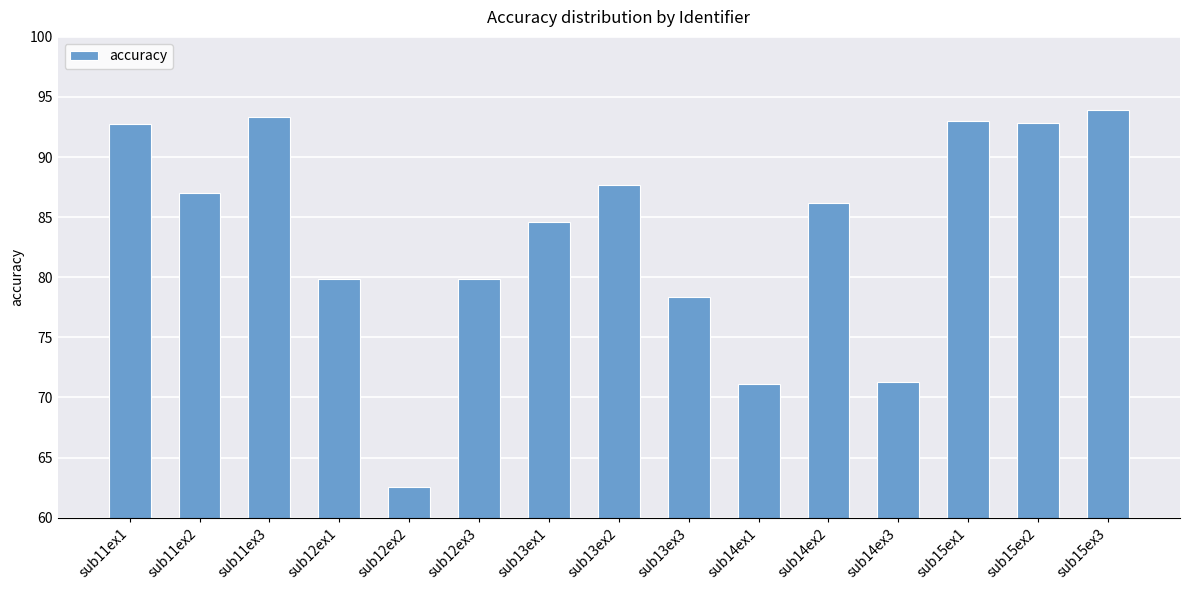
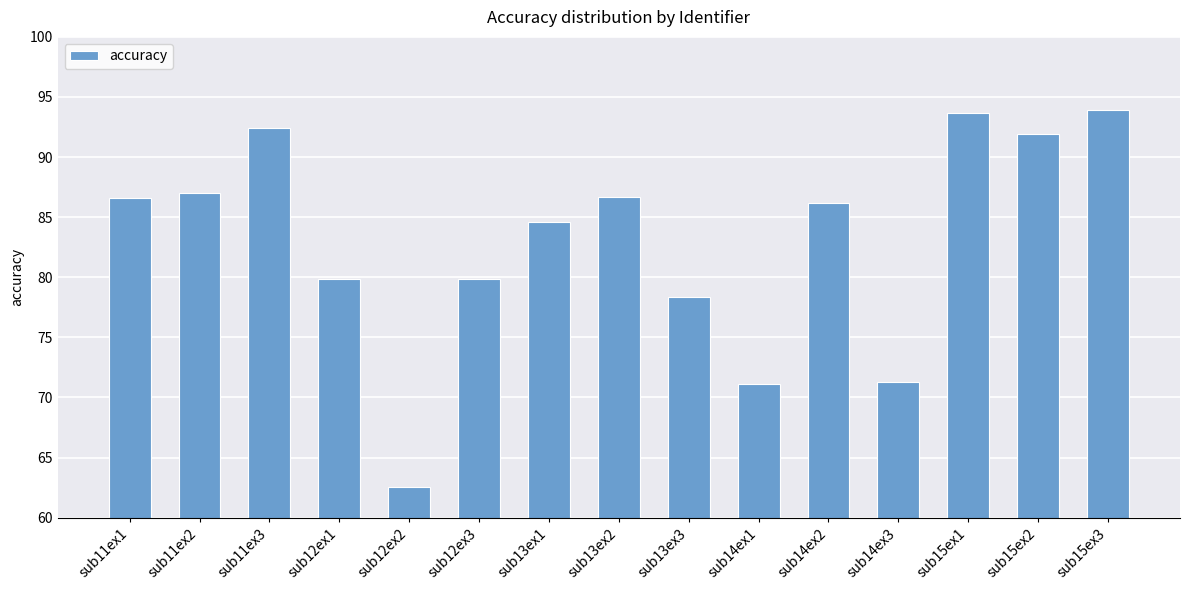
sub11ex1: 92.7 -> 86.6
sub11ex3: 93.4 -> 92.4
sub13ex2: 87.7 -> 86.7
sub15ex1: 93.0 -> 93.7
sub15ex2: 92.9 -> 91.9
